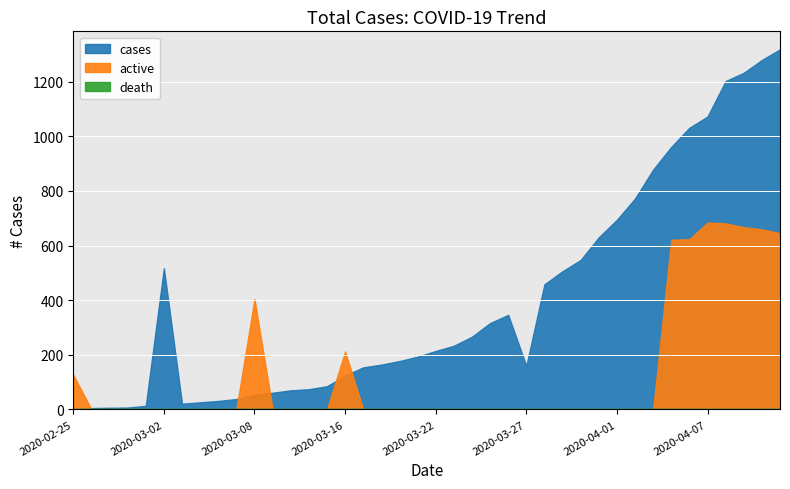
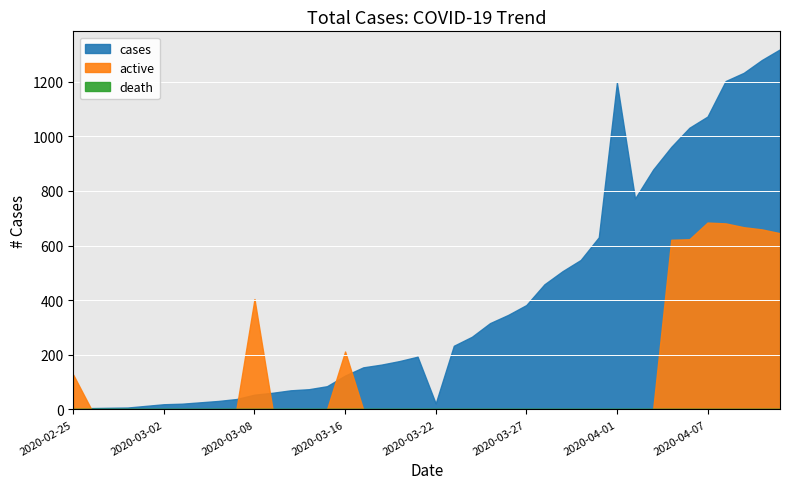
cases, 2020-03-02: 520 -> 20
cases, 2020-03-22: 210 -> 20
cases, 2020-03-27: 160 -> 380
cases, 2020-04-01: 690 -> 1200
